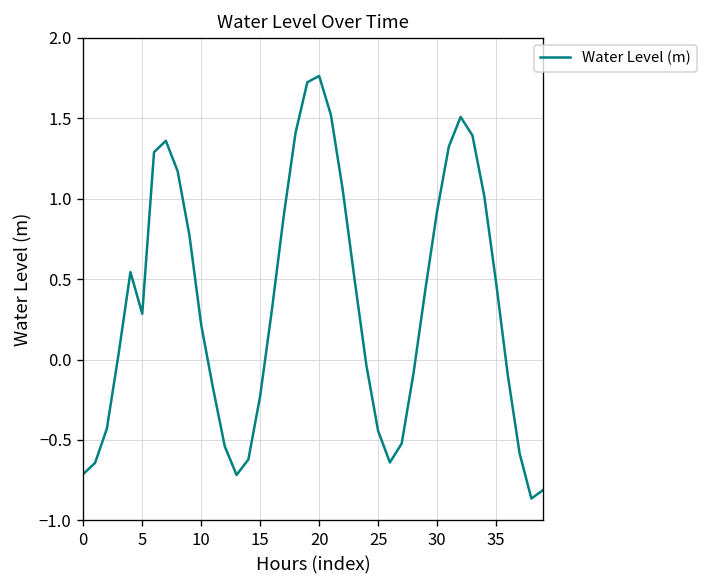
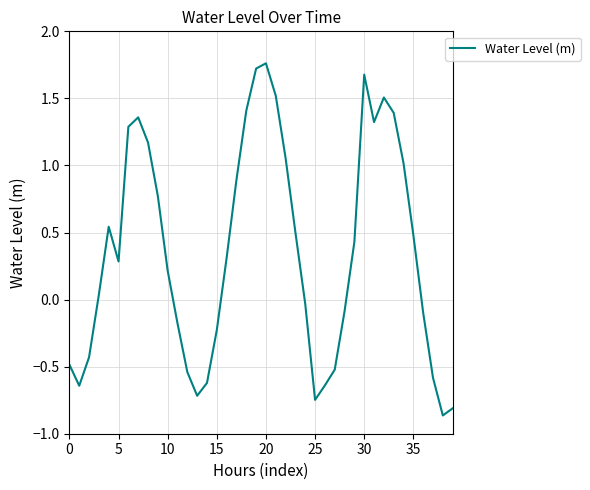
0: -0.71 -> -0.48
25: -0.44 -> -0.75
30: 0.92 -> 1.68
